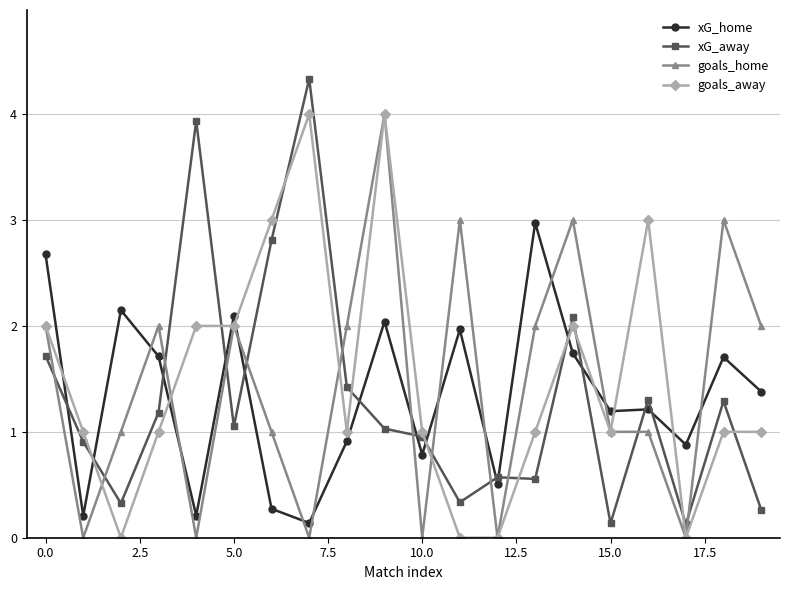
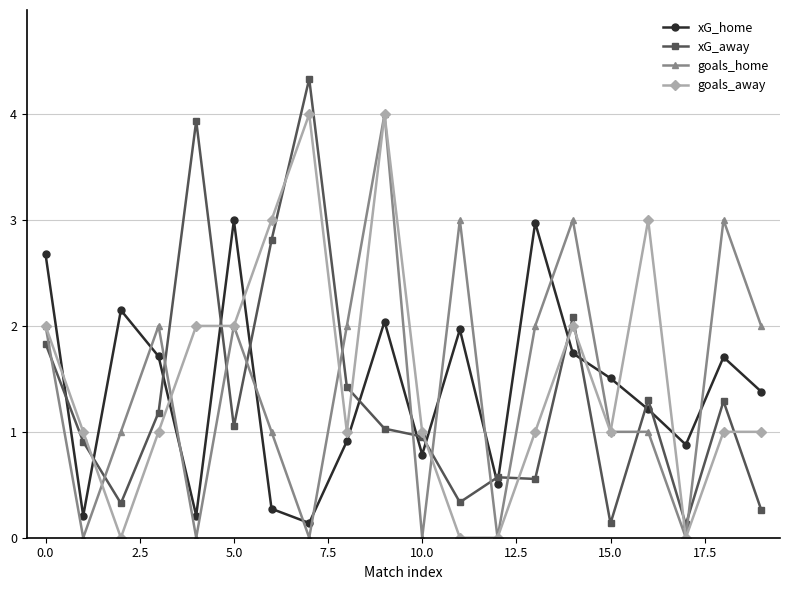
xG_away, 0.0: 1.72 -> 1.83
xG_home, 5.0: 2.09 -> 3.00
xG_home, 15.0: 1.19 -> 1.51
